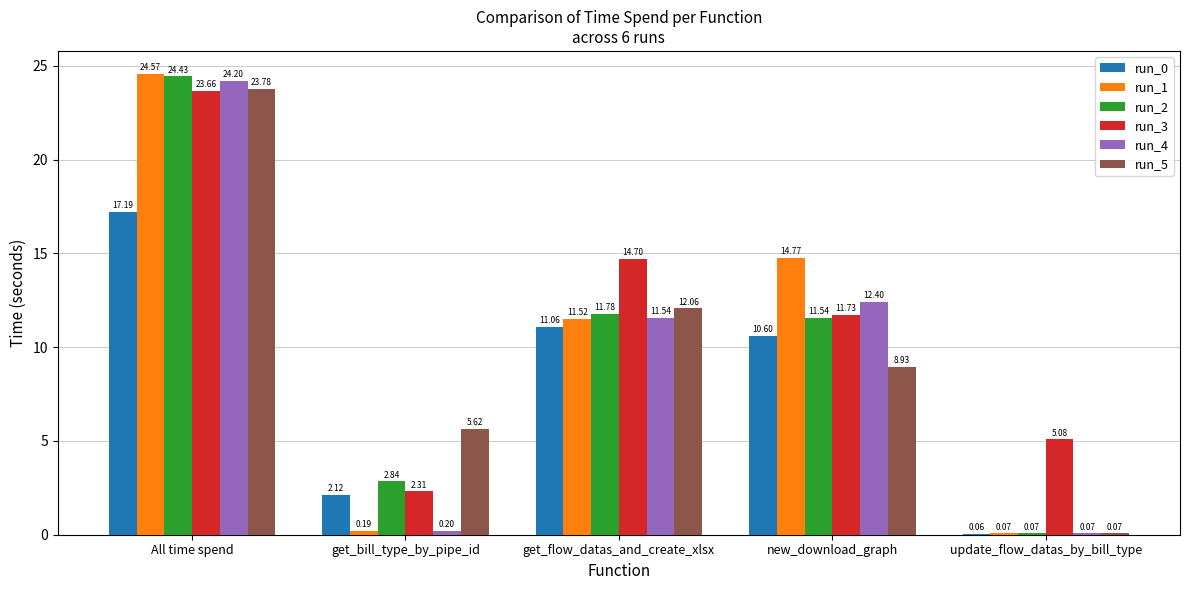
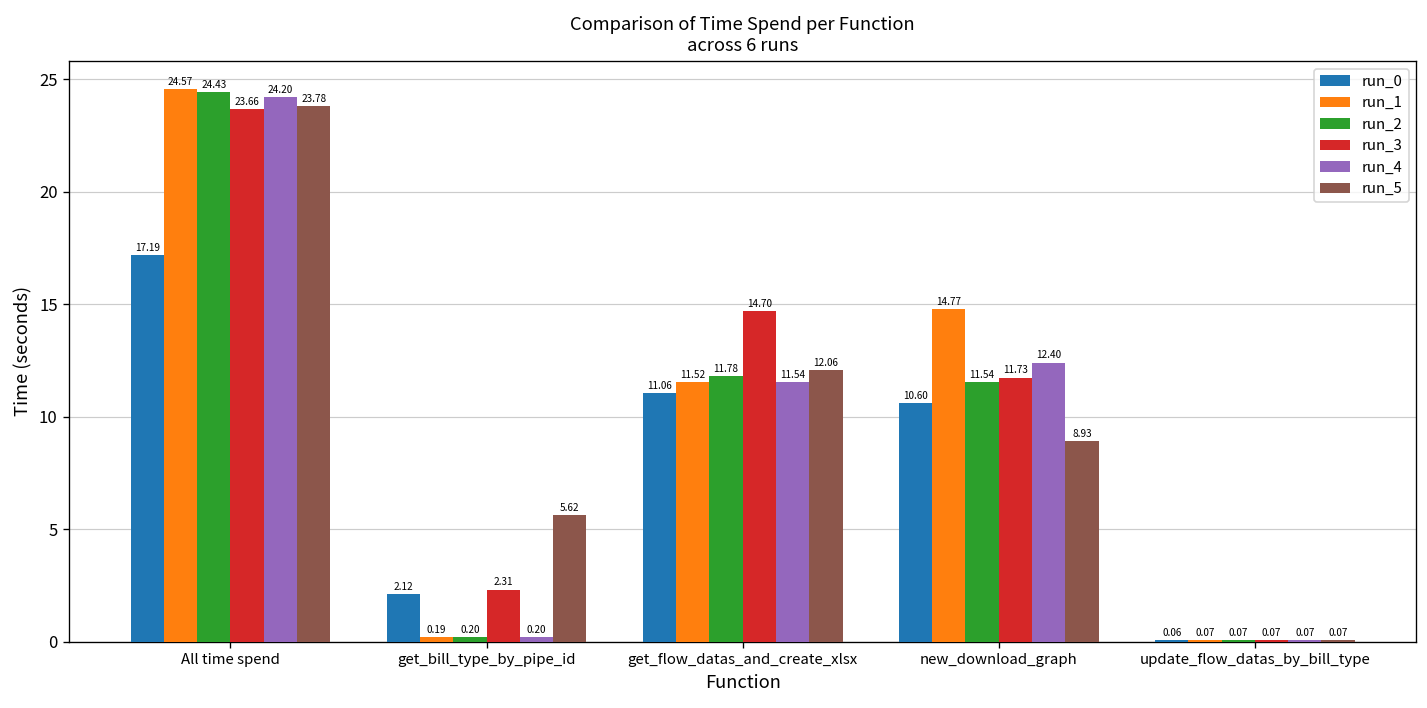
run_2, get_bill_type_by_pipe_id: 2.84 -> 0.20
run_3, update_flow_datas_by_bill_type: 5.08 -> 0.07
